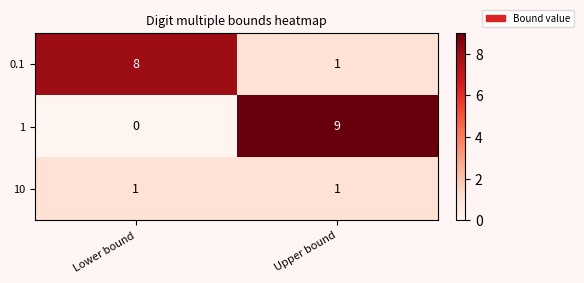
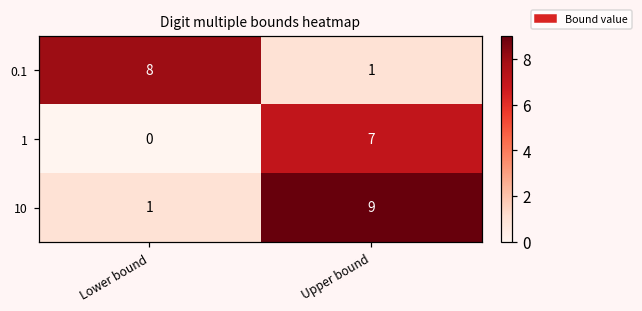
1, Upper bound: 9 -> 7
10, Upper bound: 1 -> 9
